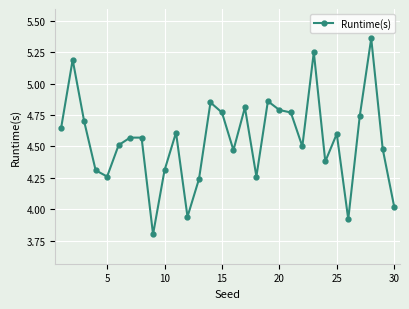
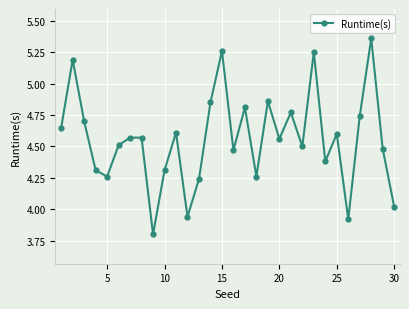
15: 4.77 -> 5.26
20: 4.79 -> 4.56
